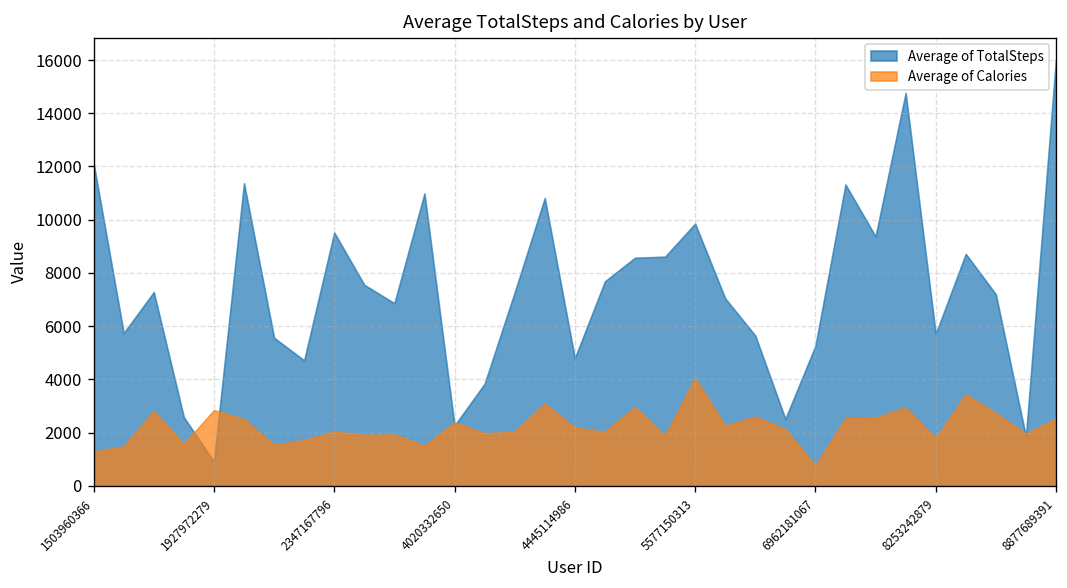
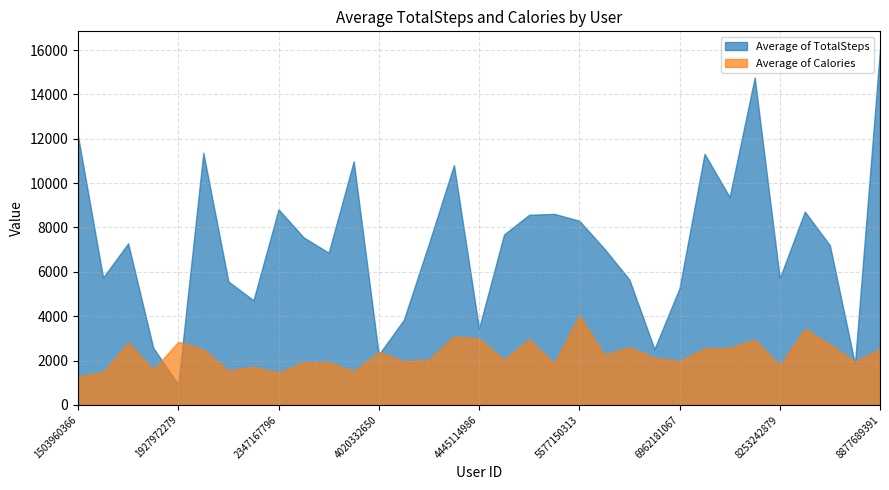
Average of TotalSteps, 2347167796: 9500 -> 8800
Average of Calories, 2347167796: 2000 -> 1500
Average of TotalSteps, 4445114986: 4800 -> 3400
Average of Calories, 4445114986: 2200 -> 3000
Average of TotalSteps, 5577150313: 9900 -> 8300
Average of Calories, 6962181067: 800 -> 2000
